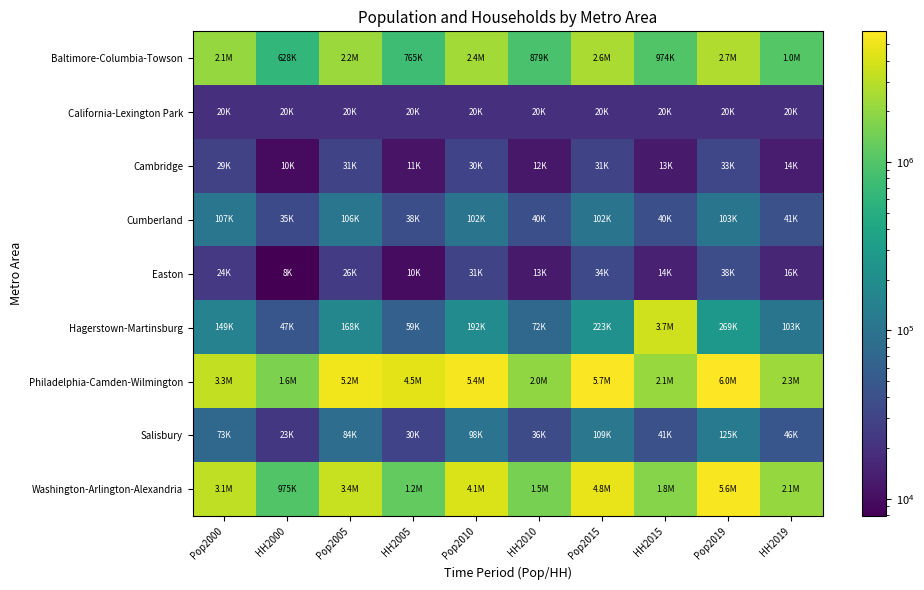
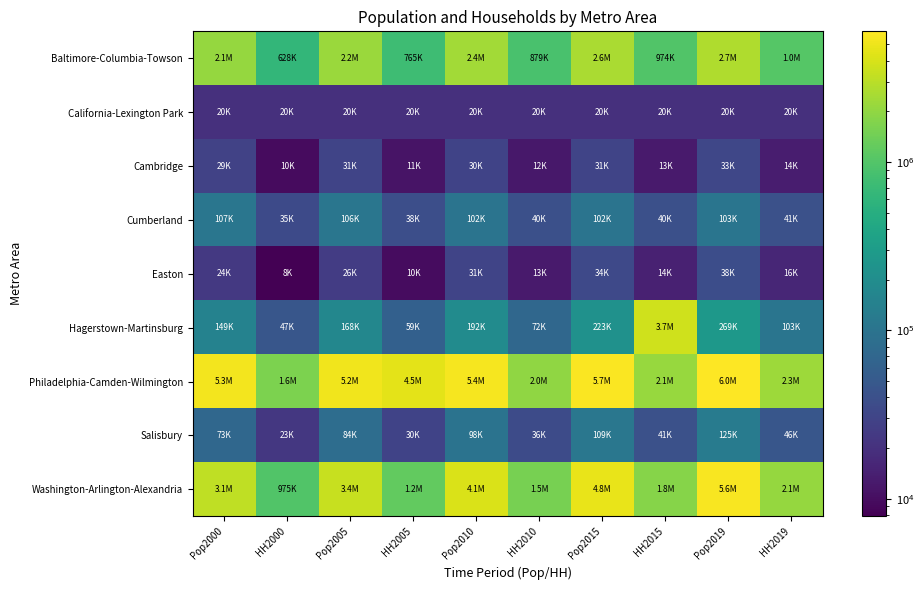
Philadelphia-Camden-Wilmington, Pop2000: 3.3M -> 5.3M
